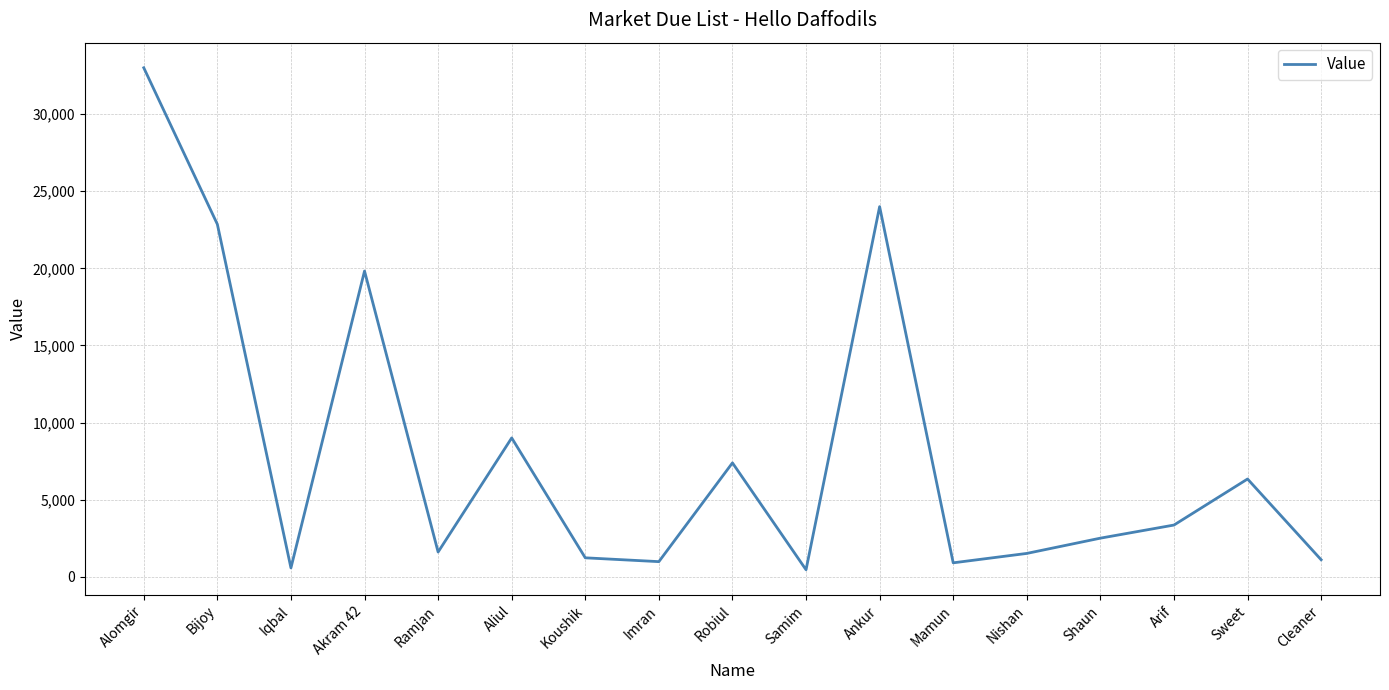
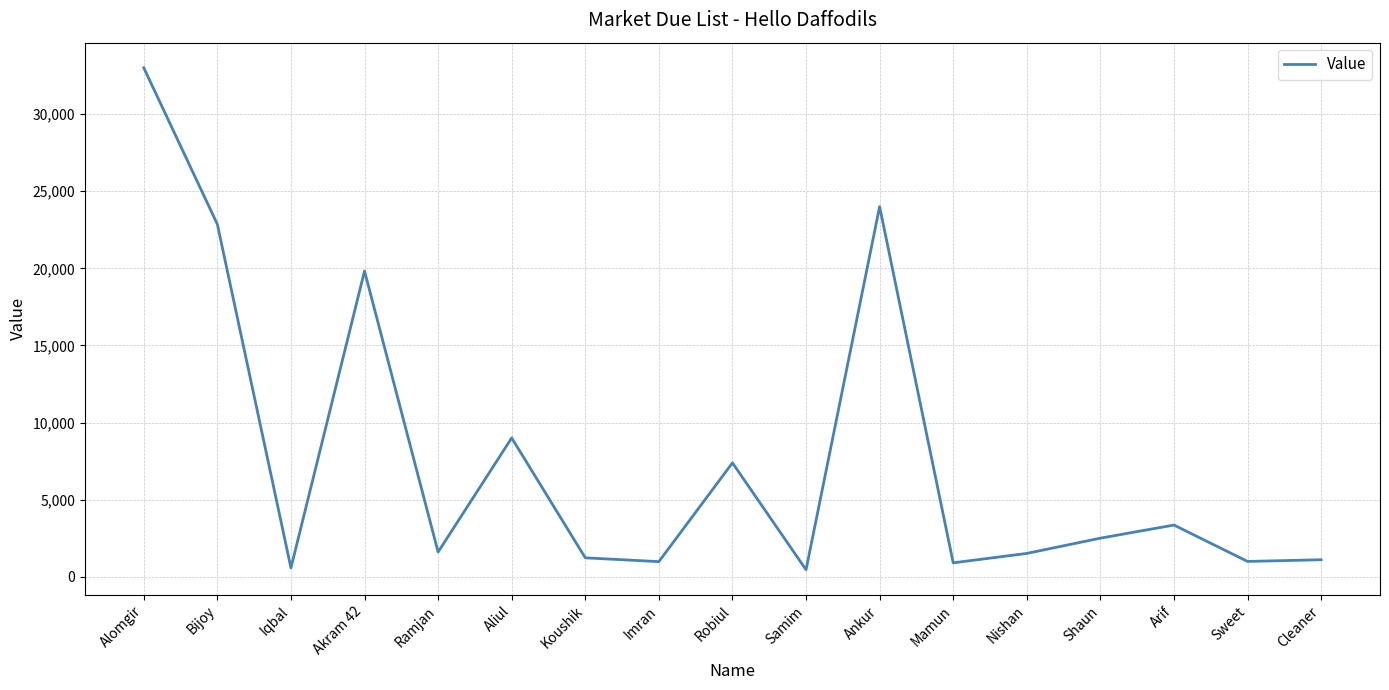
Sweet: 6,300 -> 1,000
